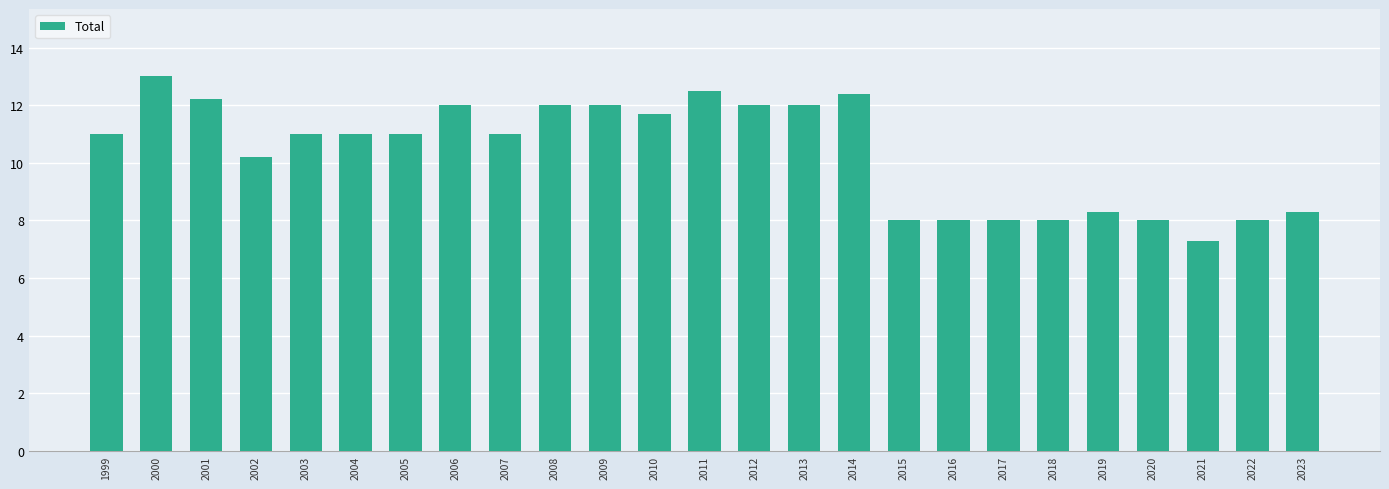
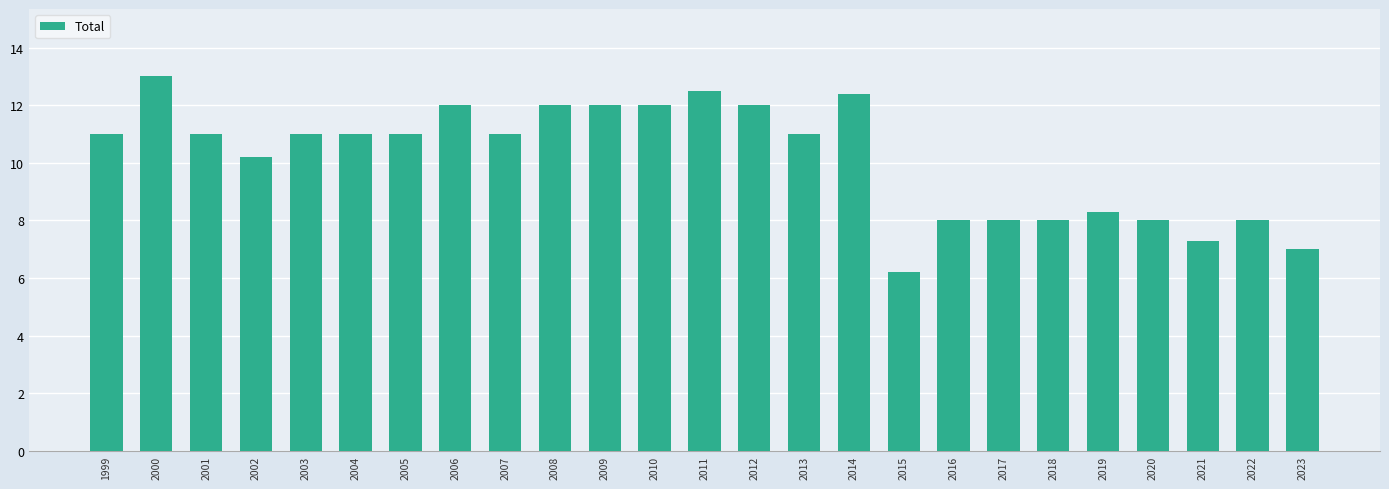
2001: 12.2 -> 11.0
2010: 11.7 -> 12.0
2013: 12 -> 11
2015: 8.0 -> 6.2
2023: 8.3 -> 7.0
